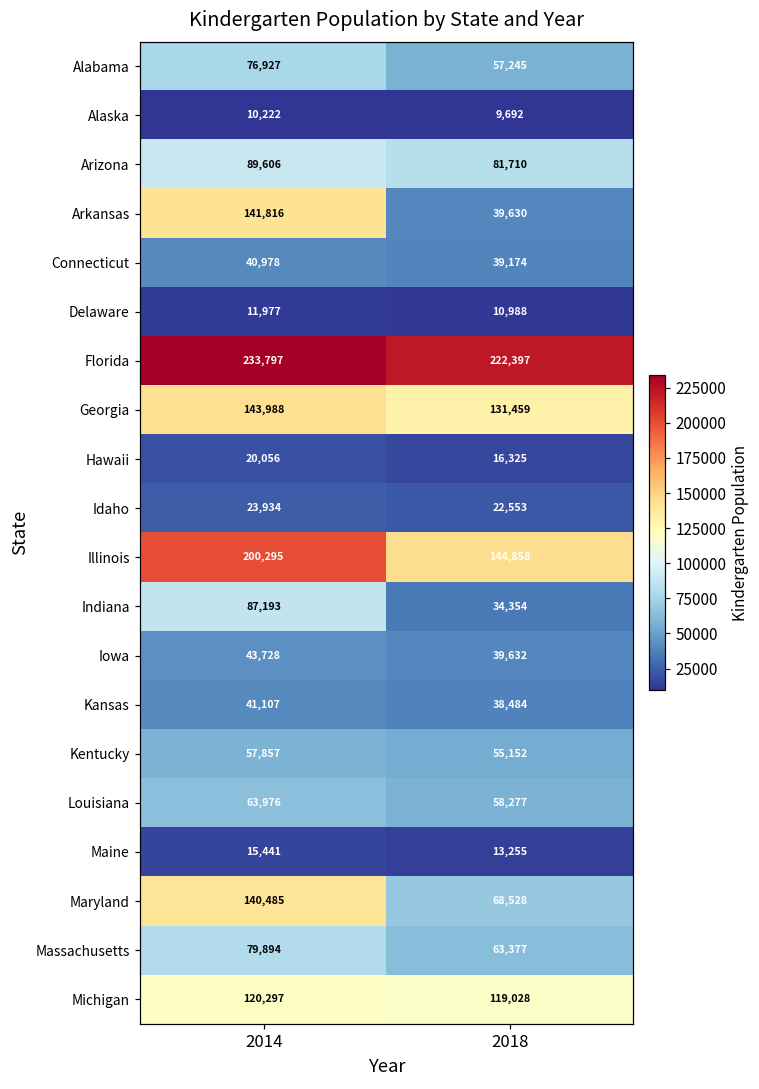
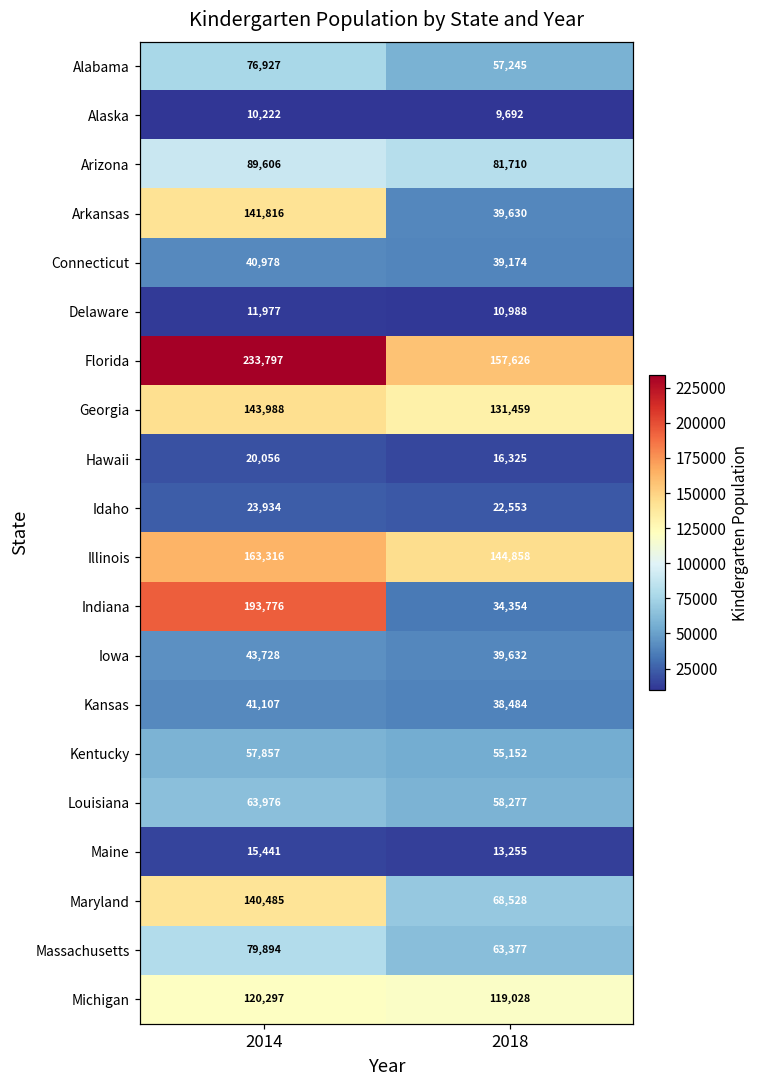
Florida, 2018: 222,397 -> 157,626
Illinois, 2014: 200,295 -> 163,316
Indiana, 2014: 87,193 -> 193,776
